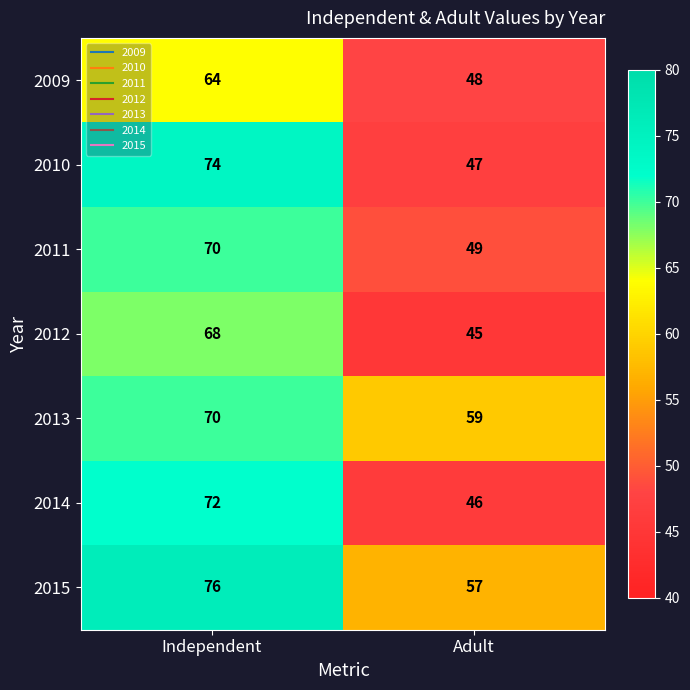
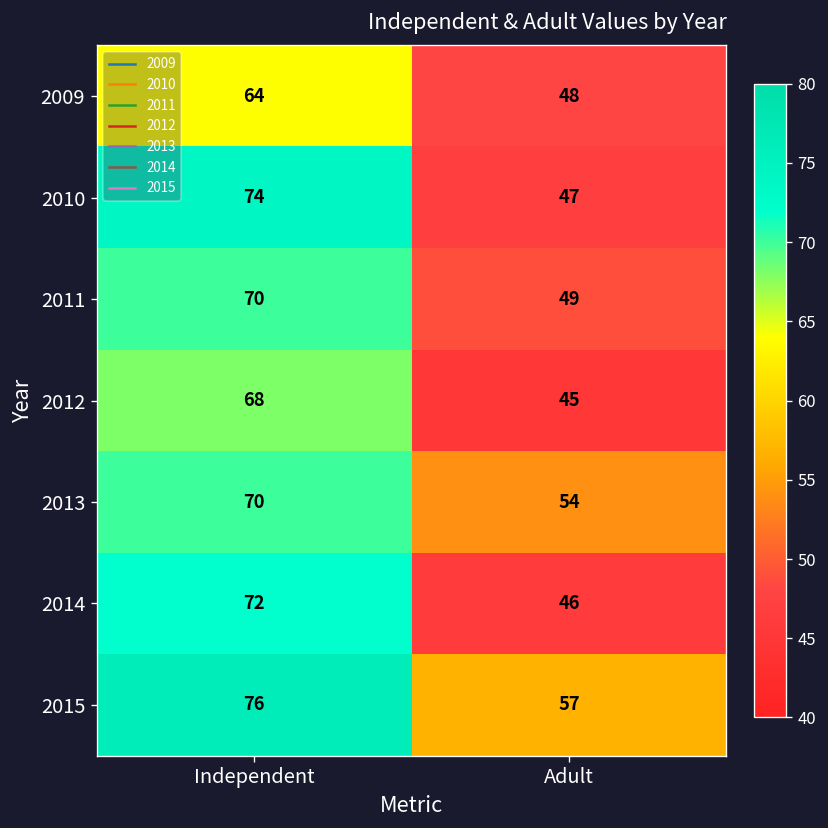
2013, Adult: 59 -> 54
